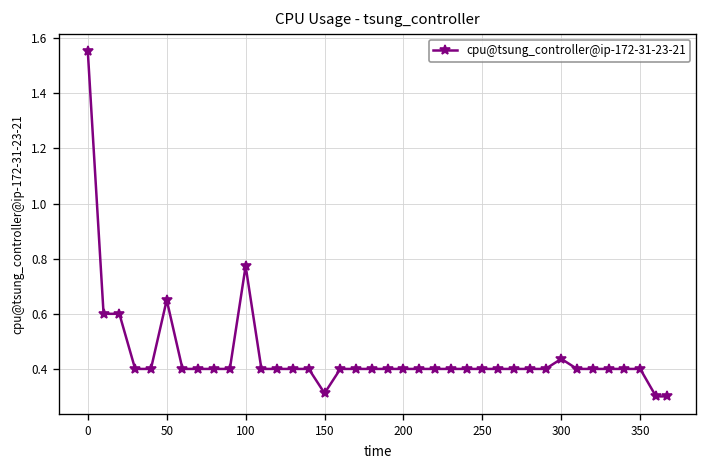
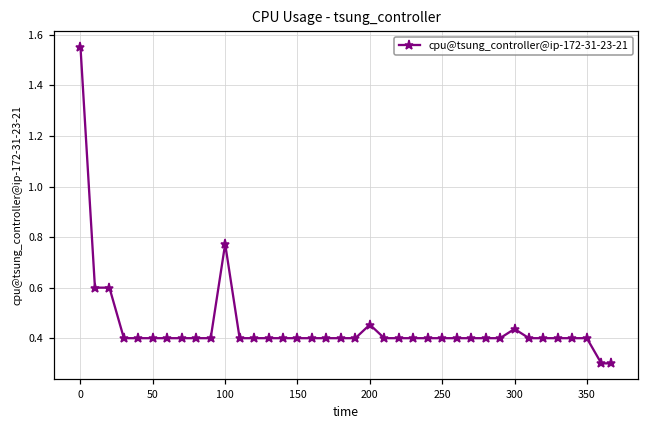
50: 0.65 -> 0.40
150: 0.31 -> 0.40
200: 0.40 -> 0.45
